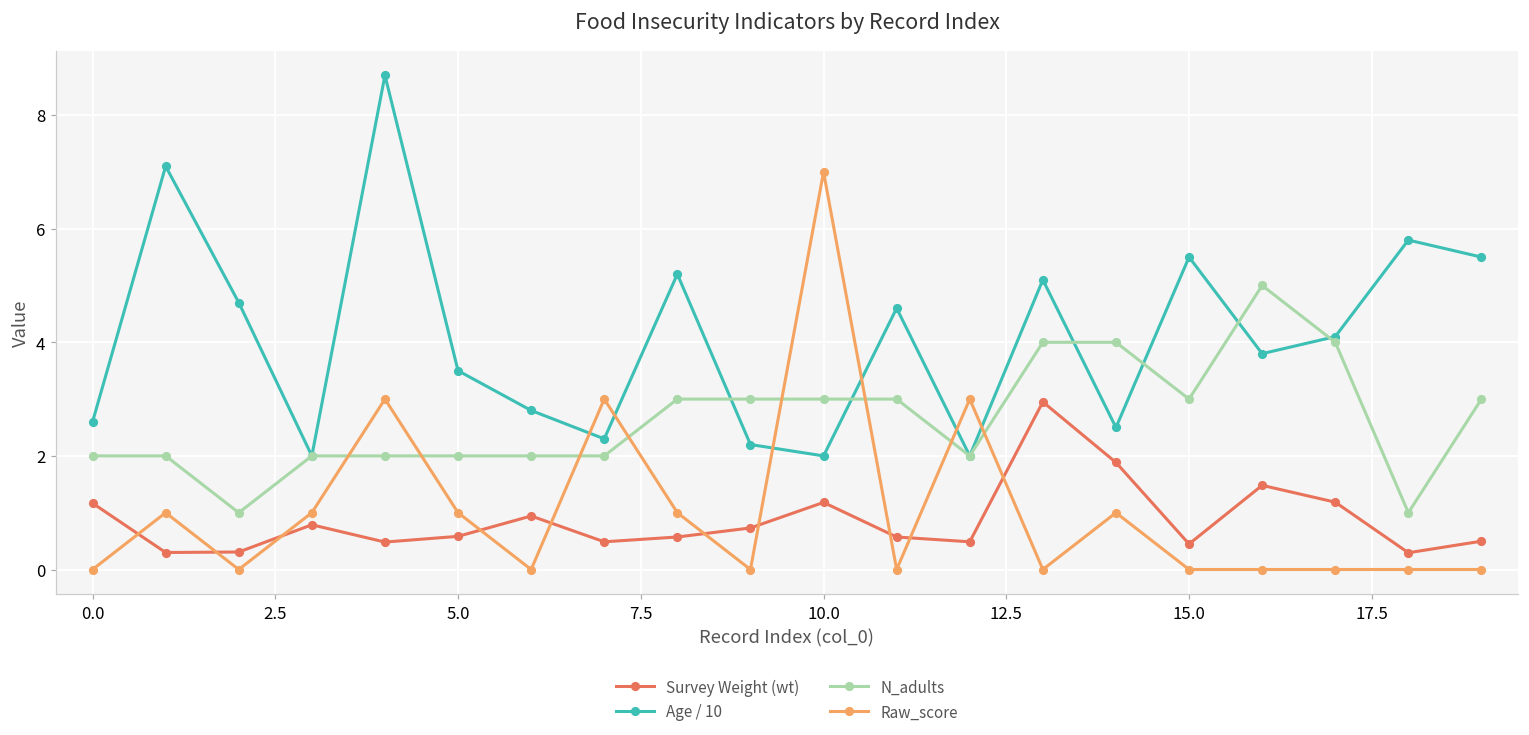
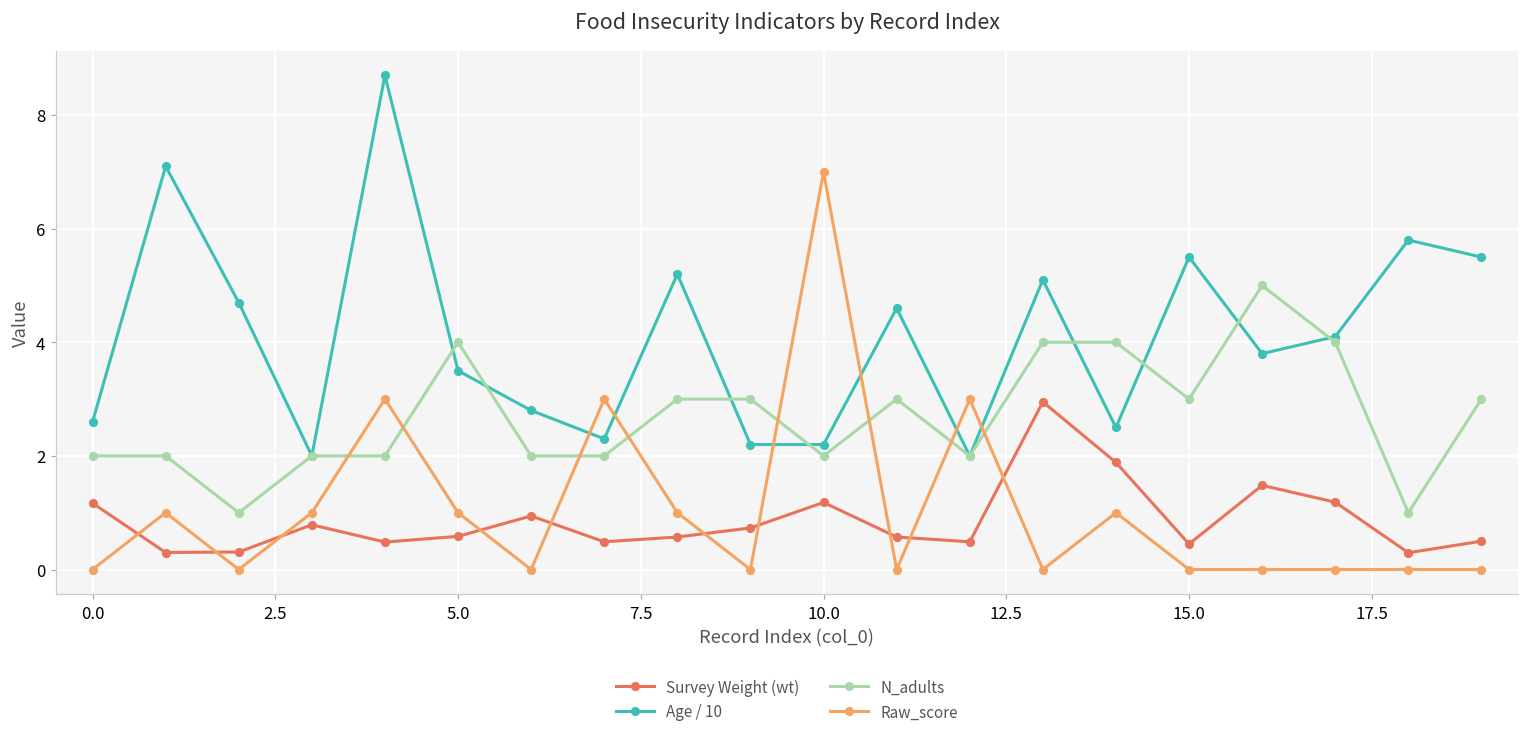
N_adults, 5.0: 2 -> 4
Age / 10, 10.0: 2.0 -> 2.2
N_adults, 10.0: 3 -> 2
